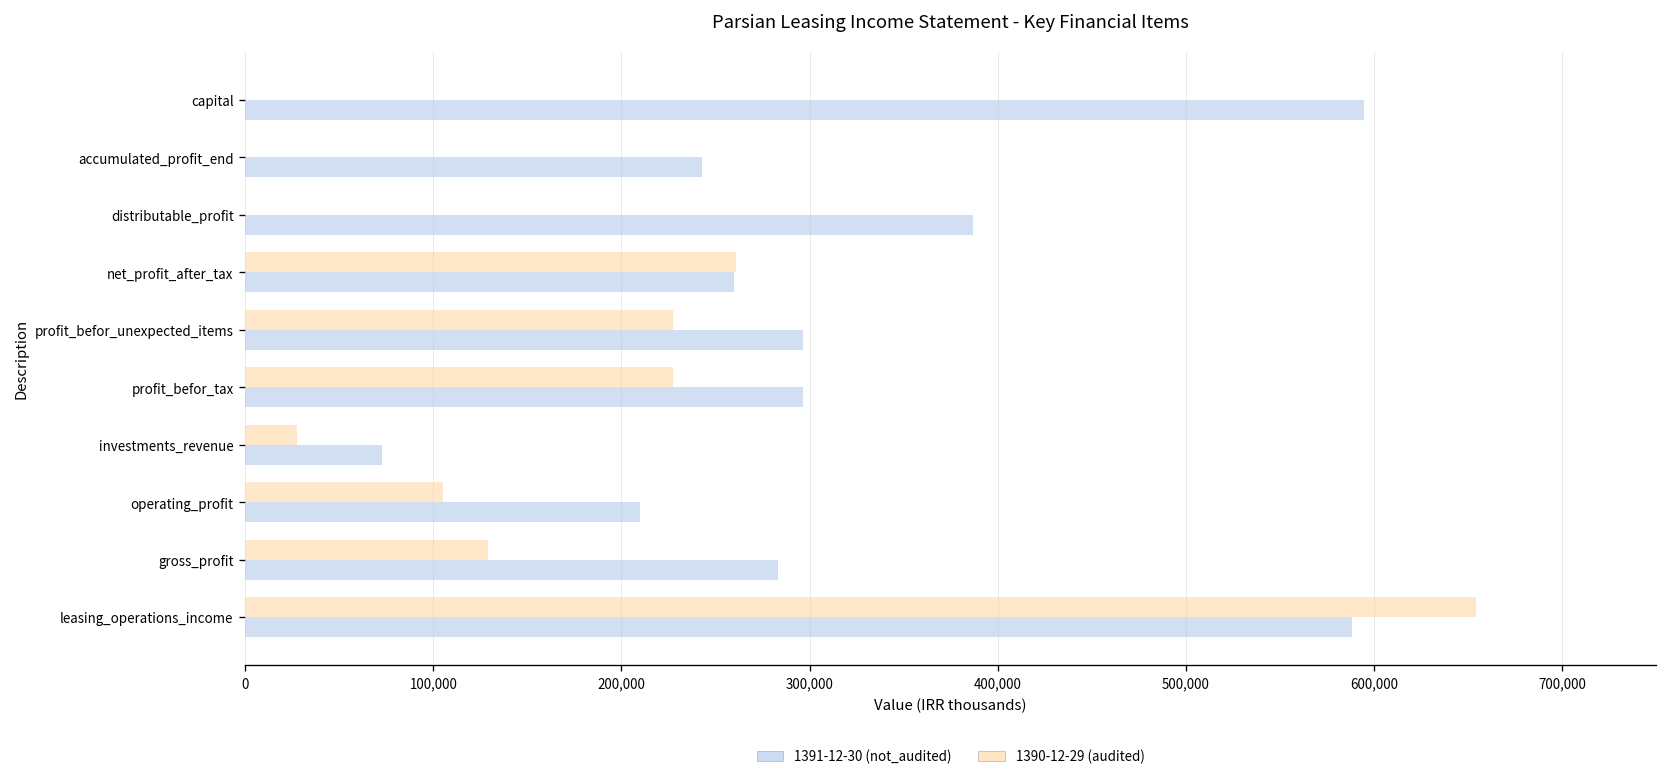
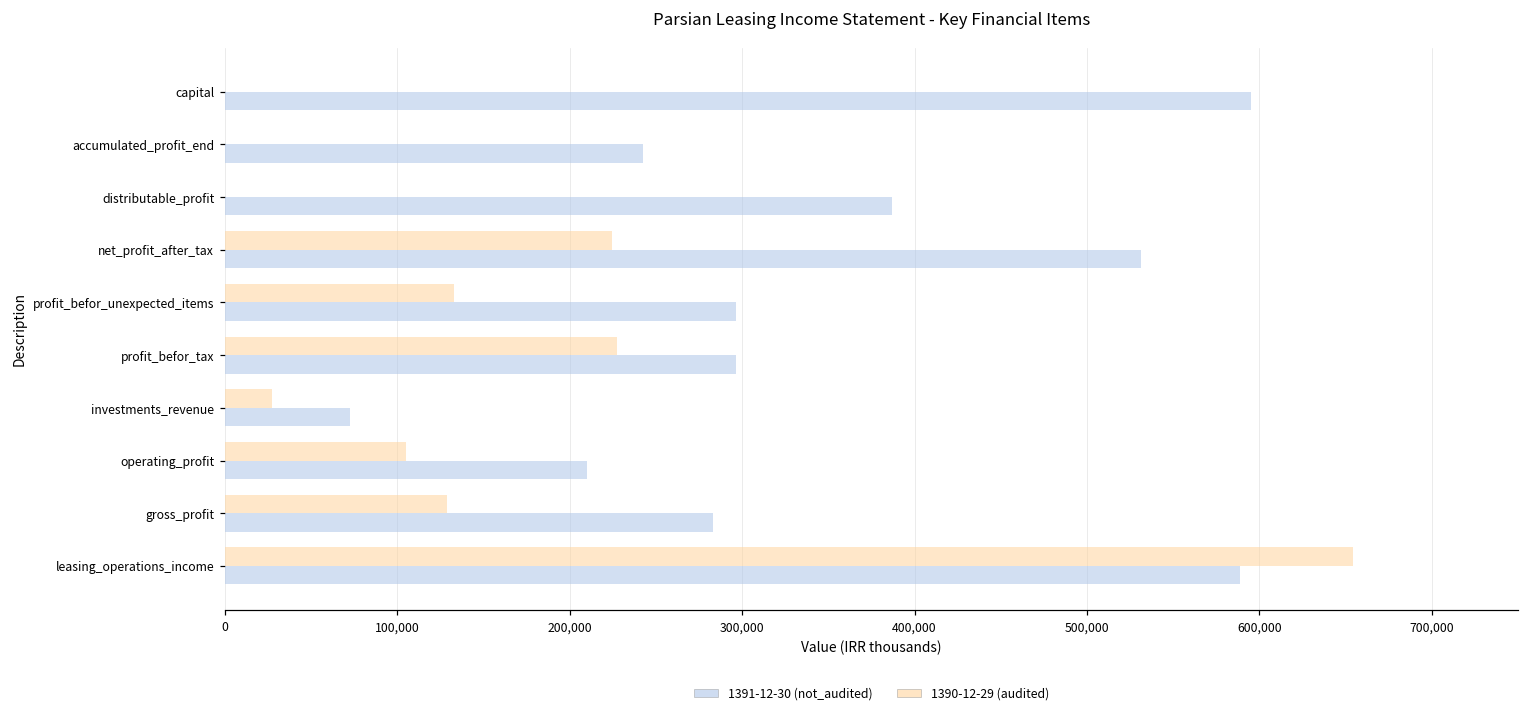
1390-12-29 (audited), net_profit_after_tax: 261,000 -> 224,000
1391-12-30 (not_audited), net_profit_after_tax: 260,000 -> 531,000
1390-12-29 (audited), profit_befor_unexpected_items: 228,000 -> 133,000
